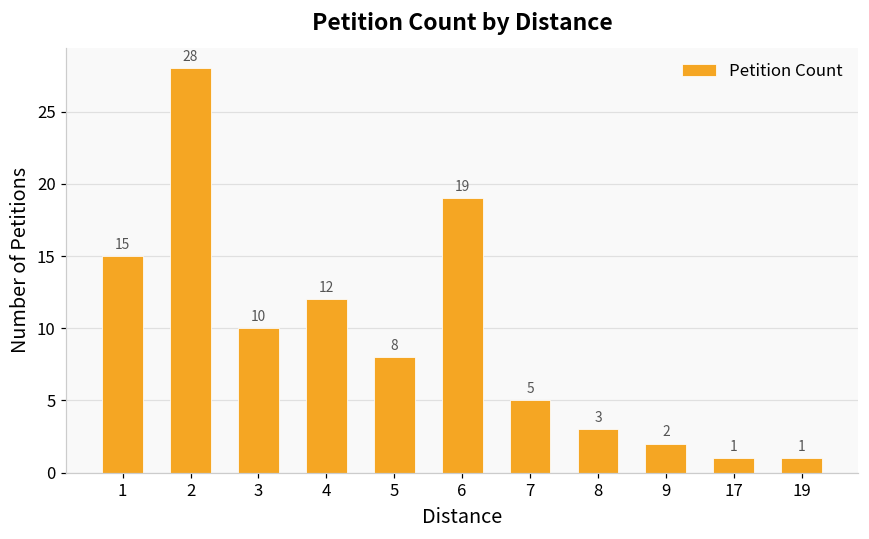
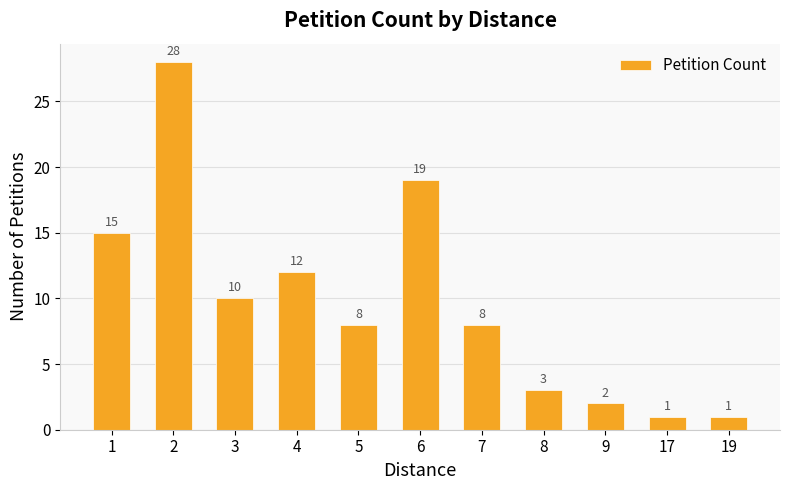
7: 5 -> 8
